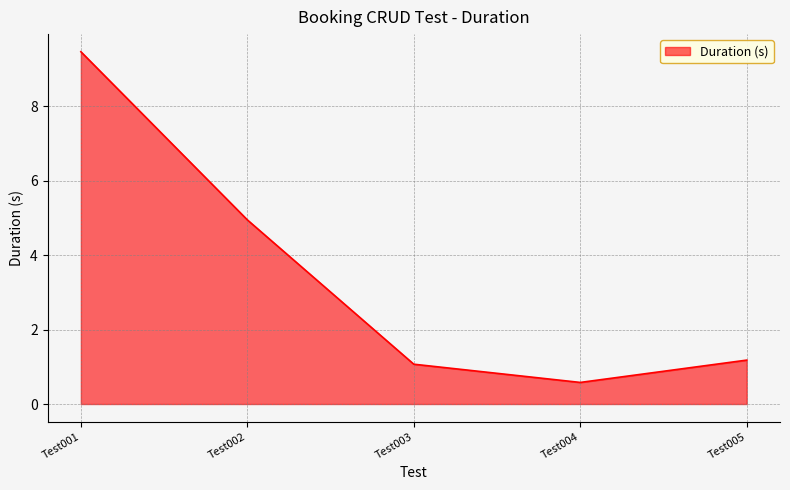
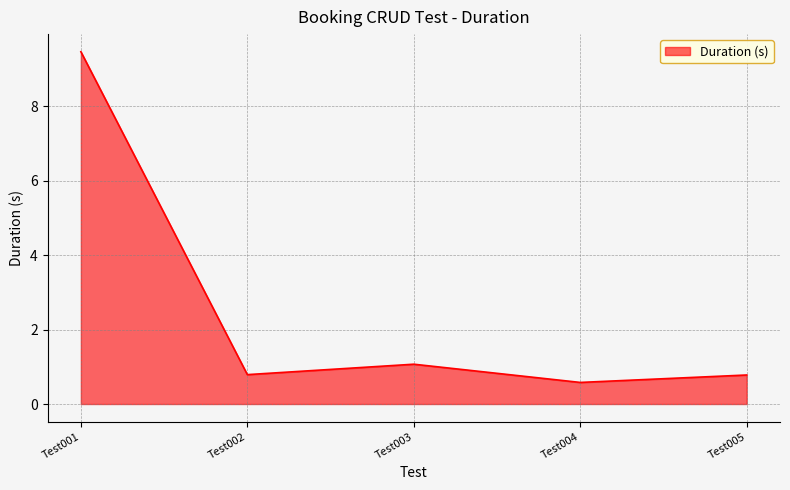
Test002: 5.0 -> 0.8
Test005: 1.2 -> 0.8
